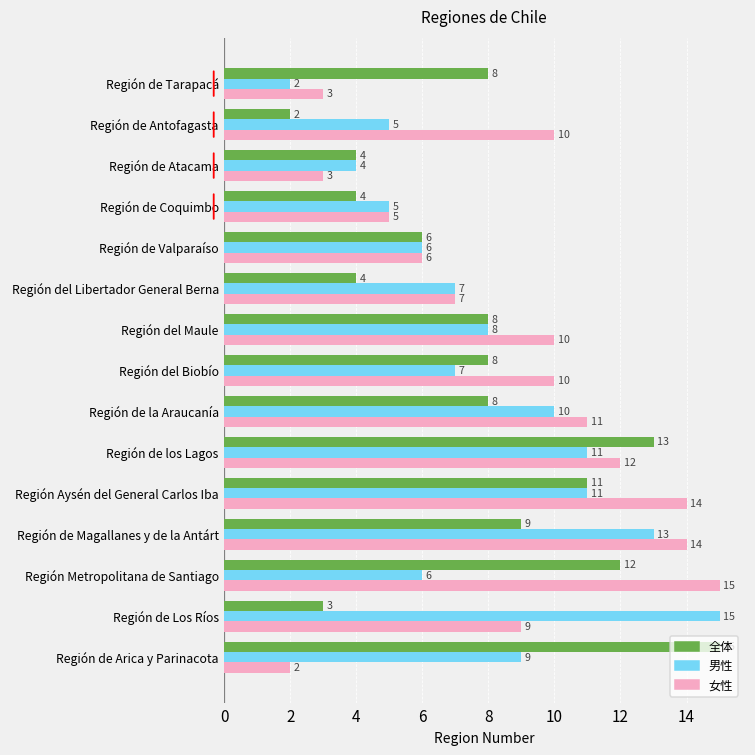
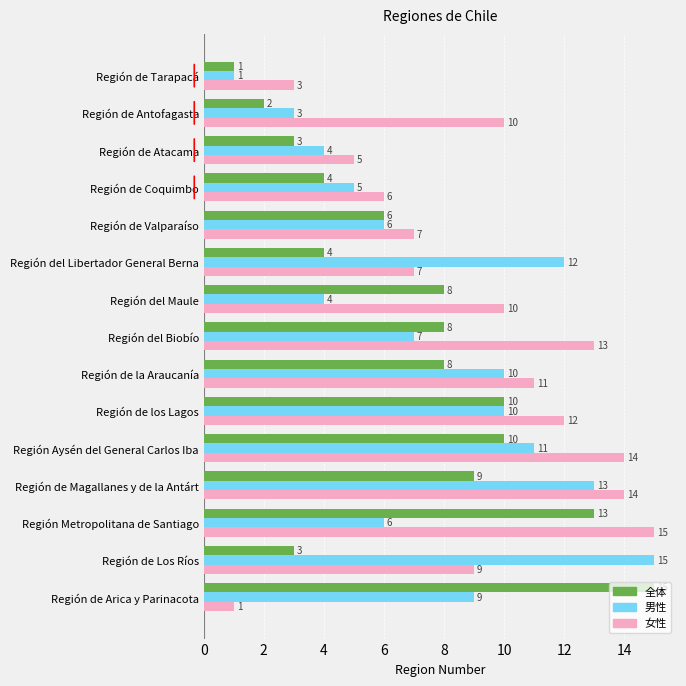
全体, Región de Tarapacá: 8 -> 1
男性, Región de Tarapacá: 2 -> 1
男性, Región de Antofagasta: 5 -> 3
全体, Región de Atacama: 4 -> 3
女性, Región de Atacama: 3 -> 5
女性, Región de Coquimbo: 5 -> 6
女性, Región de Valparaíso: 6 -> 7
男性, Región del Libertador General Berna: 7 -> 12
男性, Región del Maule: 8 -> 4
女性, Región del Biobío: 10 -> 13
全体, Región de los Lagos: 13 -> 10
男性, Región de los Lagos: 11 -> 10
全体, Región Aysén del General Carlos Iba: 11 -> 10
全体, Región Metropolitana de Santiago: 12 -> 13
女性, Región de Arica y Parinacota: 2 -> 1
